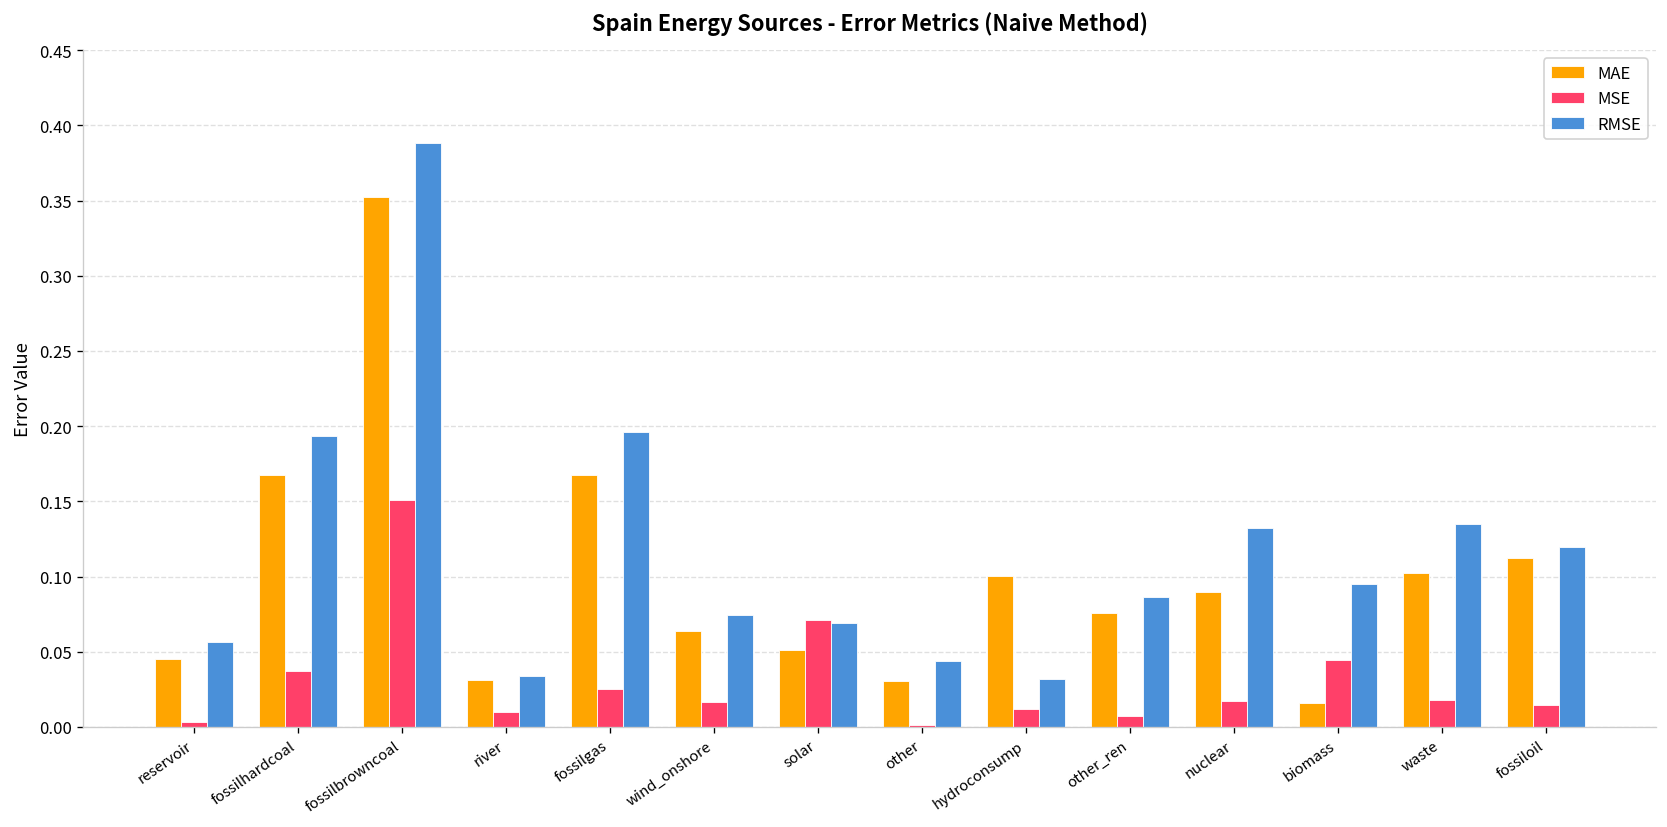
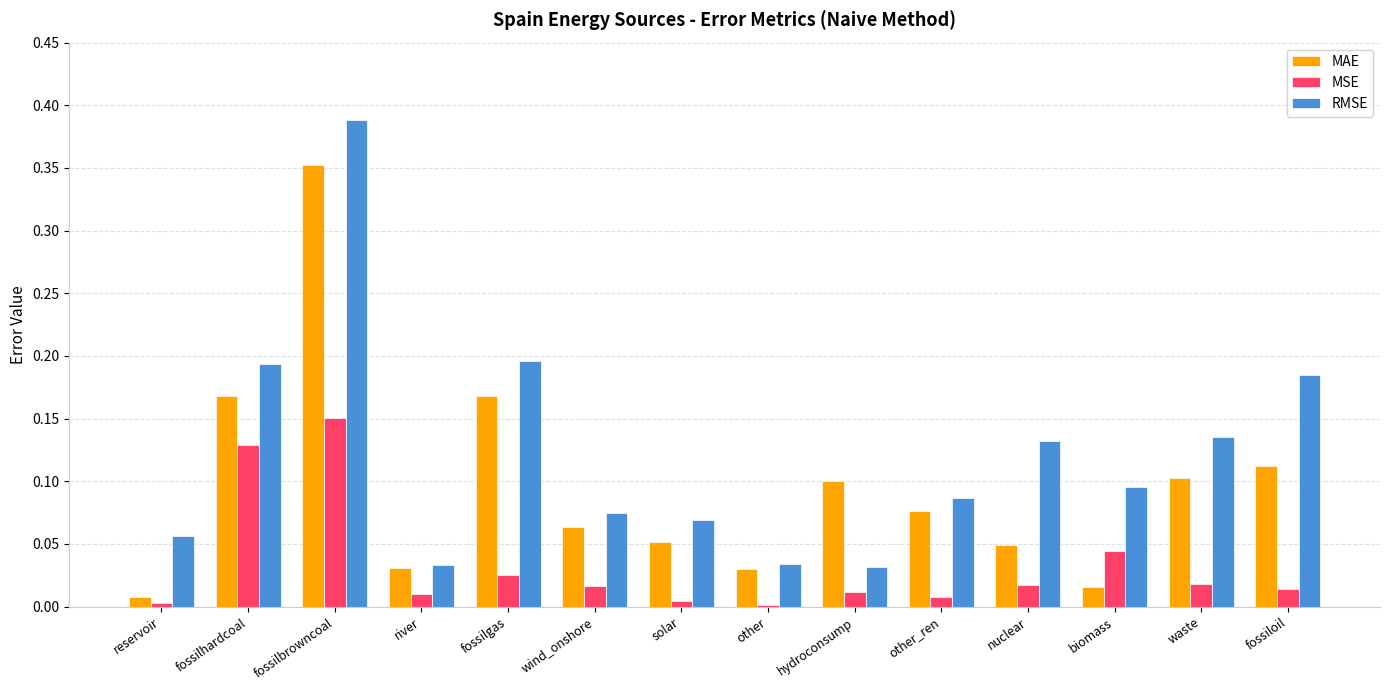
MAE, reservoir: 0.045 -> 0.008
MSE, fossilhardcoal: 0.038 -> 0.129
MSE, solar: 0.071 -> 0.005
RMSE, other: 0.044 -> 0.034
MAE, nuclear: 0.090 -> 0.049
RMSE, fossiloil: 0.120 -> 0.185
